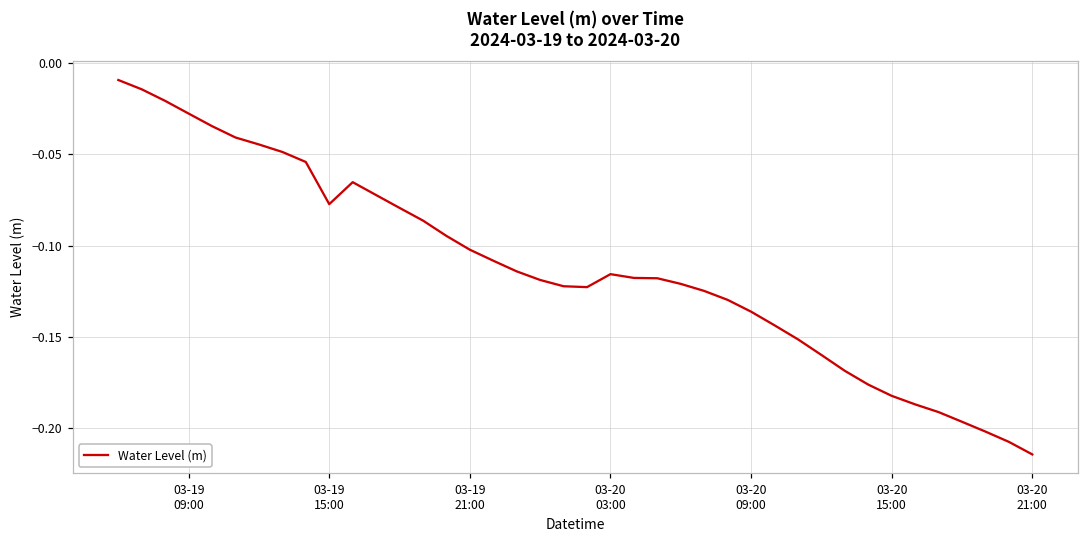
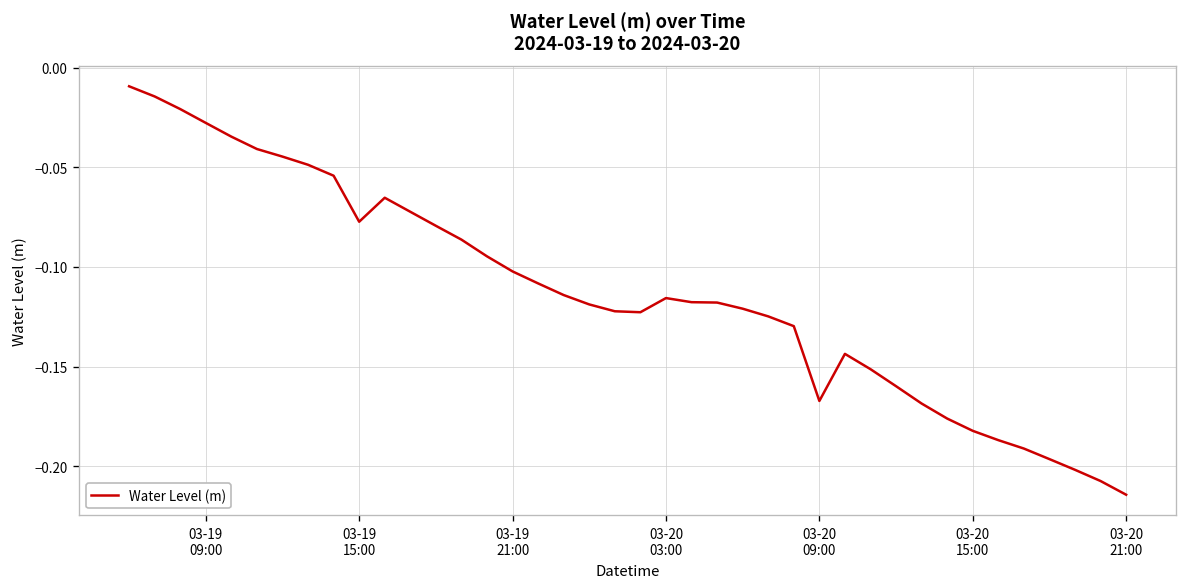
03-20 09:00: -0.136 -> -0.167
